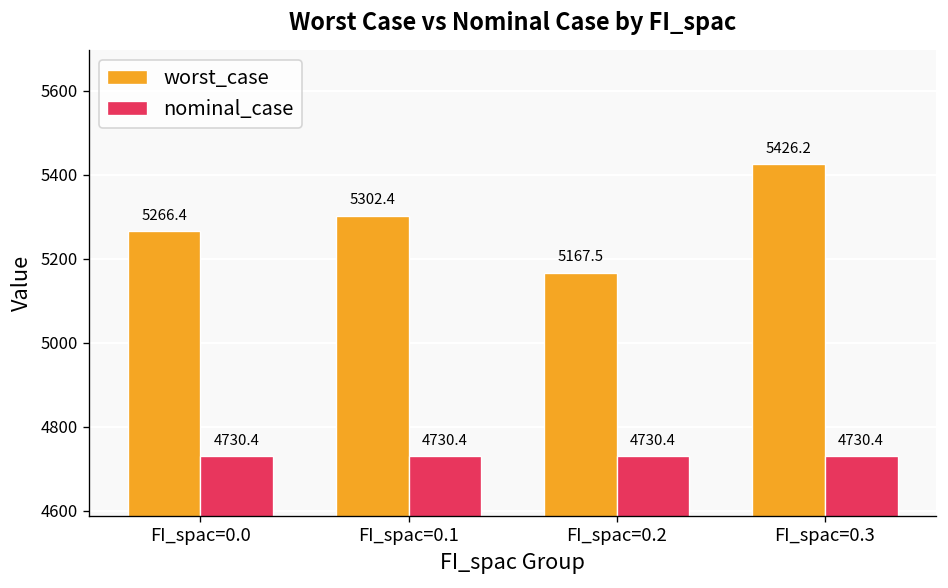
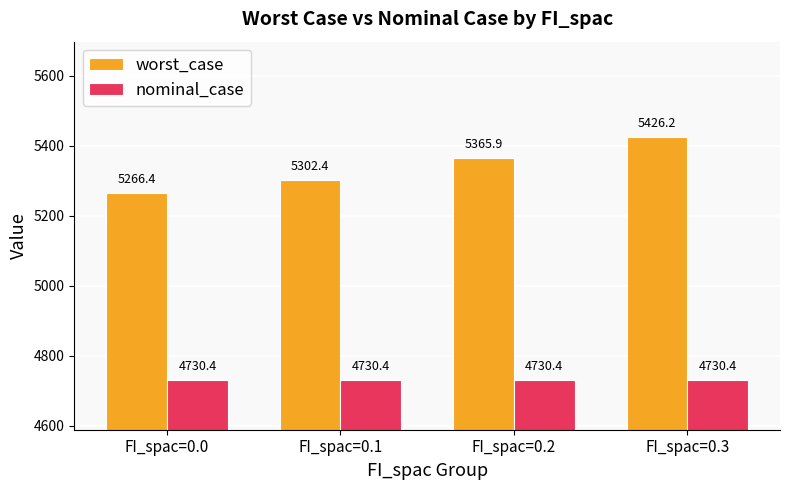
worst_case, FI_spac=0.2: 5167.5 -> 5365.9
